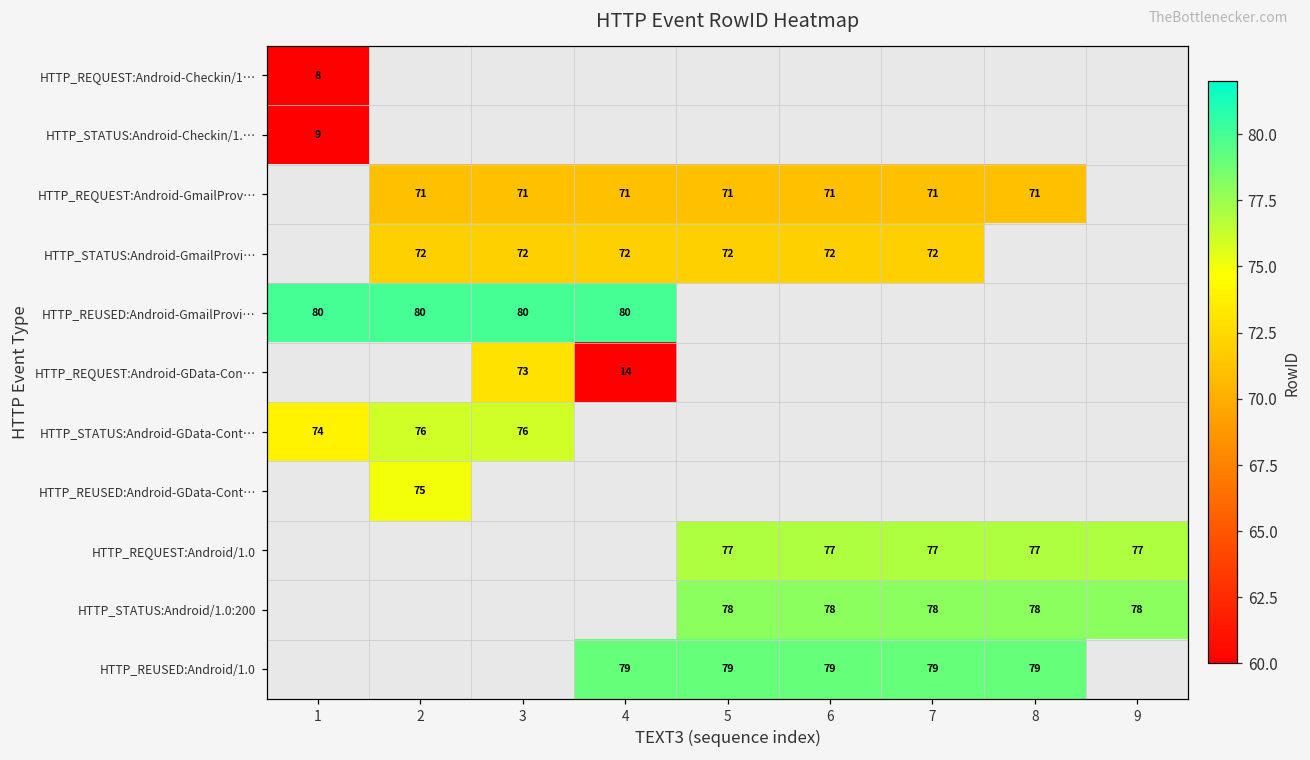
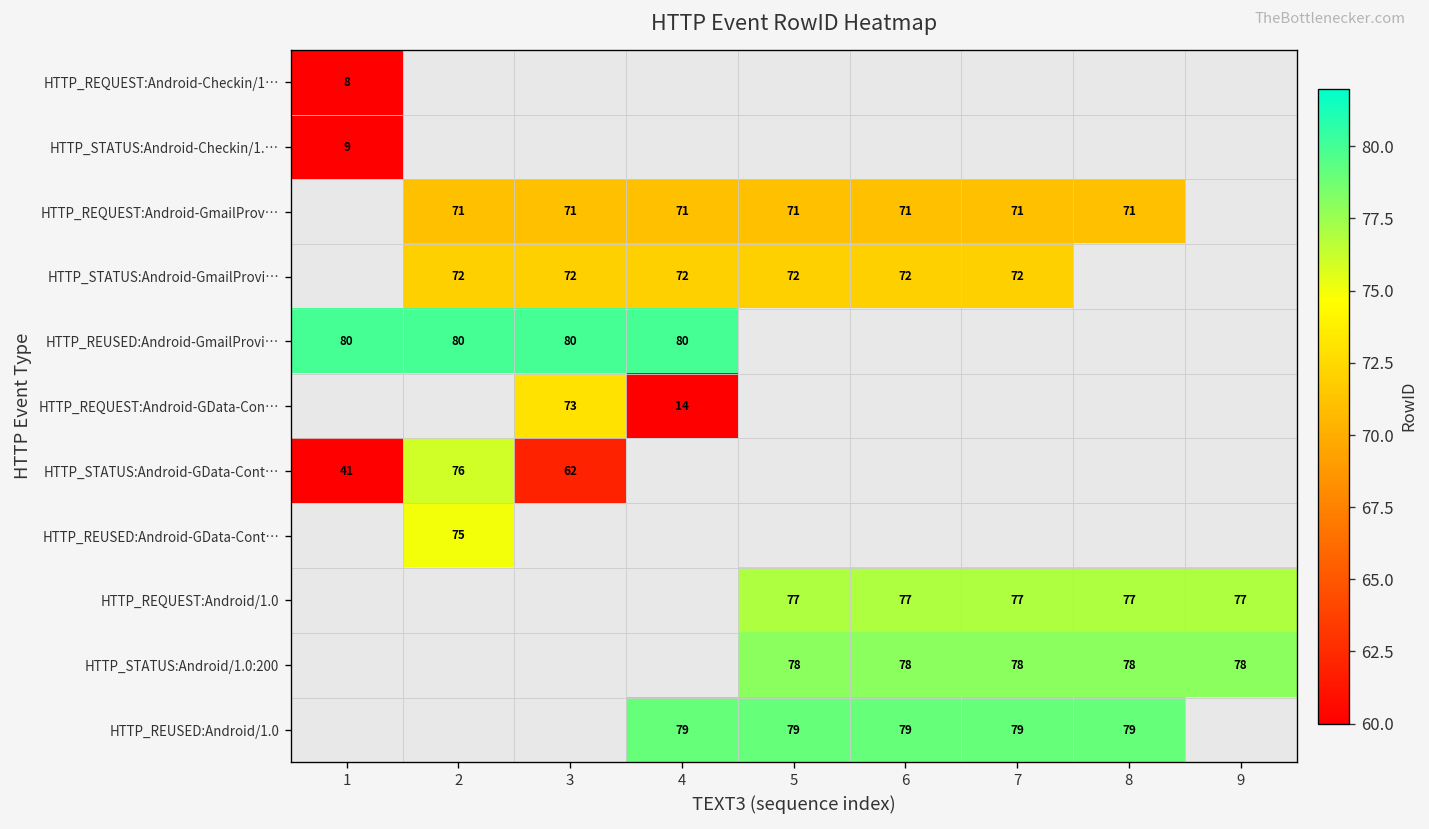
HTTP_STATUS:Android-GData-Cont…, 1: 74 -> 41
HTTP_STATUS:Android-GData-Cont…, 3: 76 -> 62
